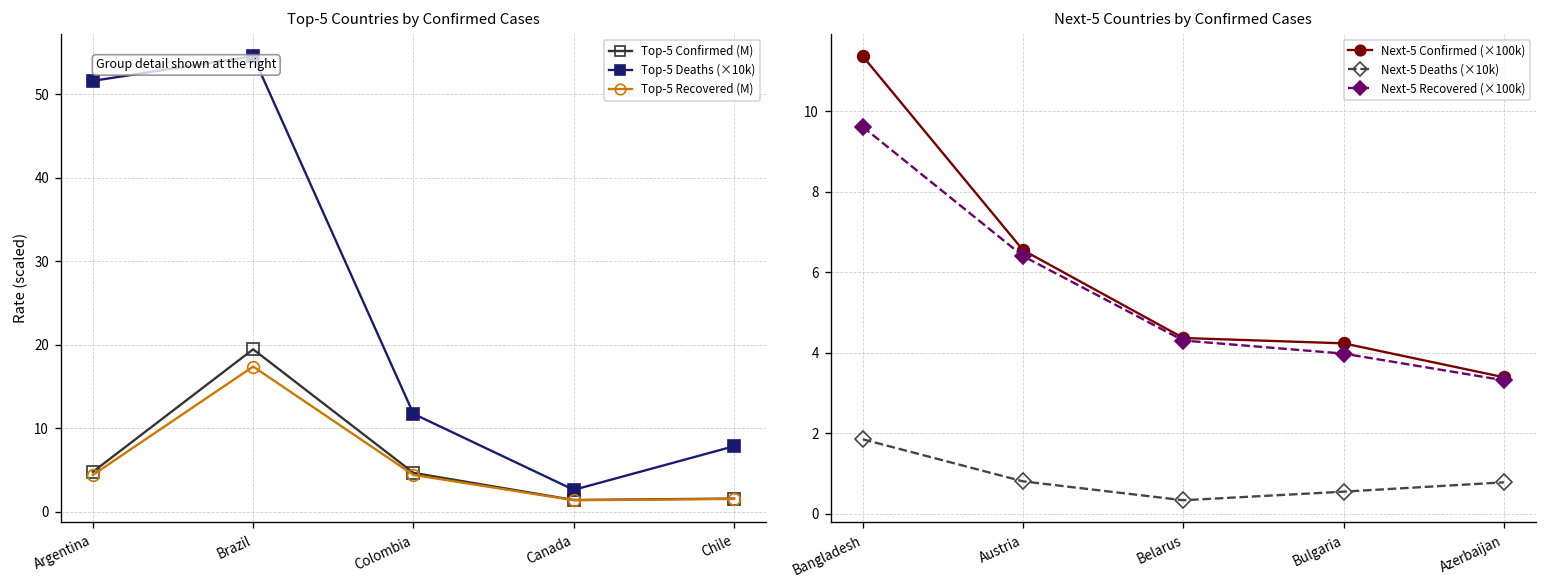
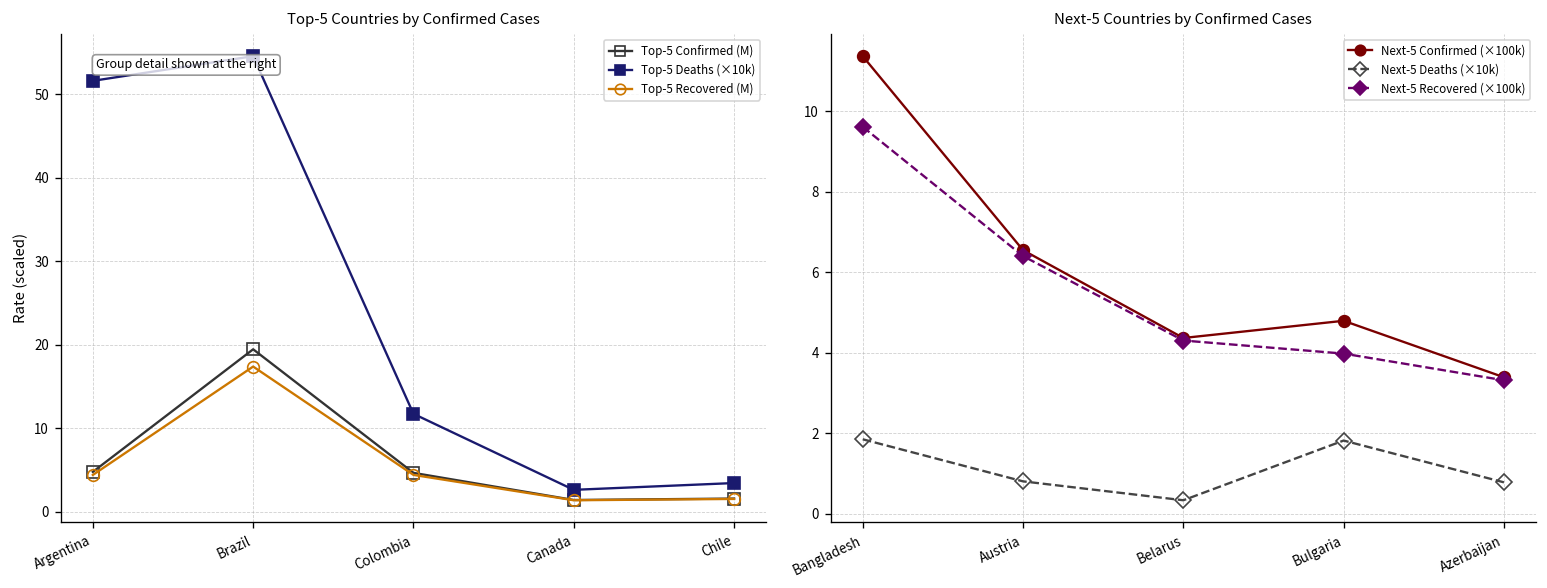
Top-5 Countries by Confirmed Cases, Top-5 Deaths (×10k), Chile: 8 -> 3
Next-5 Countries by Confirmed Cases, Next-5 Confirmed (×100k), Bulgaria: 4.2 -> 4.8
Next-5 Countries by Confirmed Cases, Next-5 Deaths (×10k), Bulgaria: 0.5 -> 1.8
